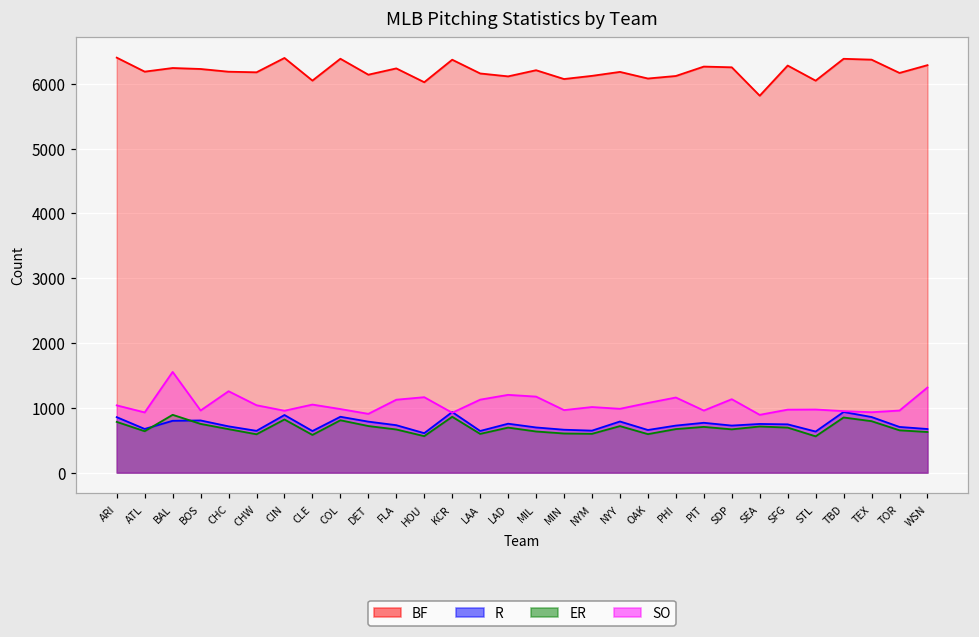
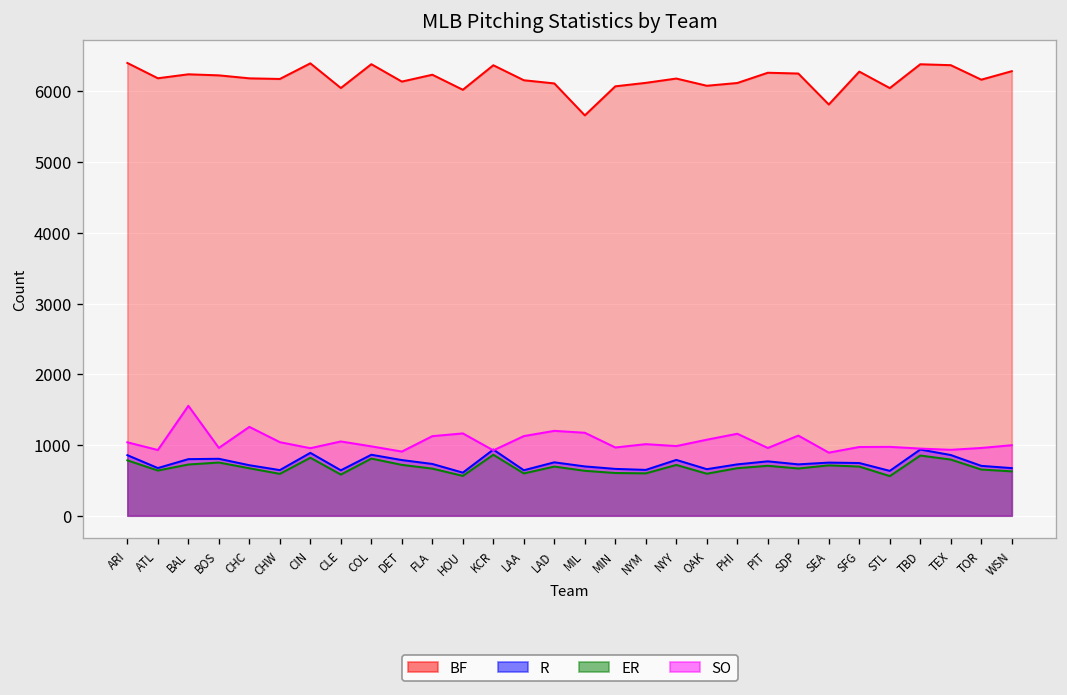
ER, BAL: 900 -> 700
BF, MIL: 6200 -> 5700
SO, WSN: 1300 -> 1000
